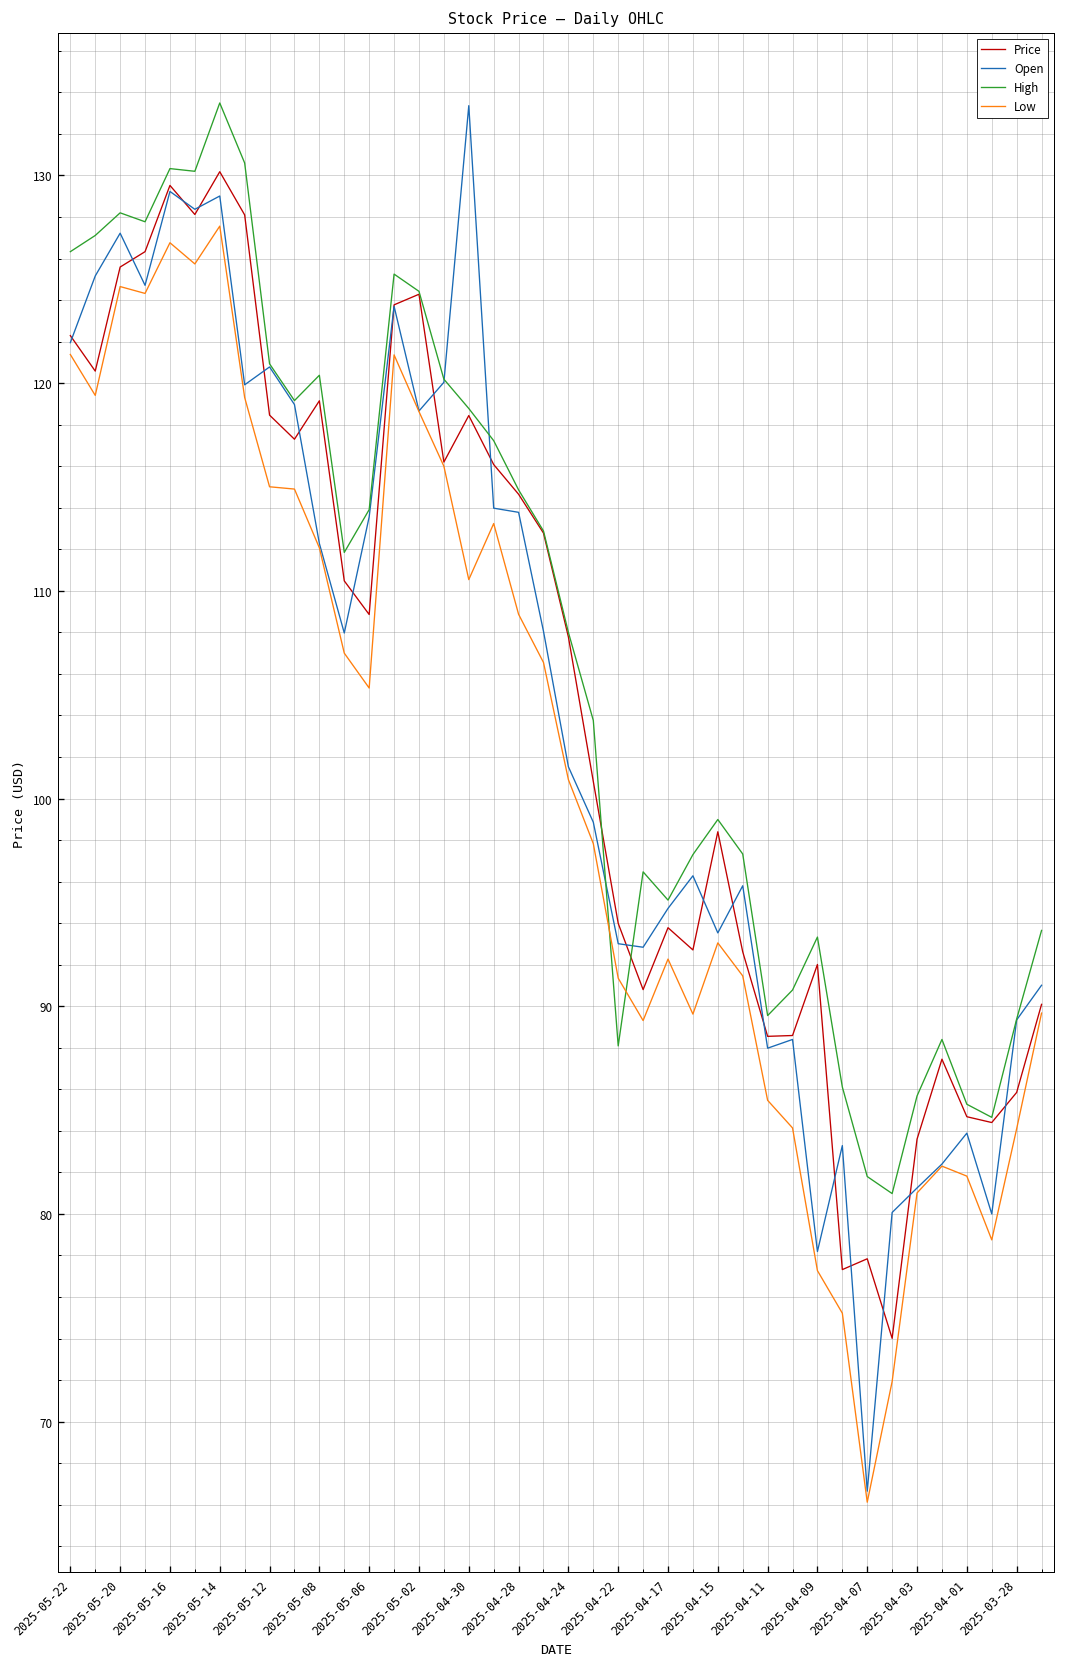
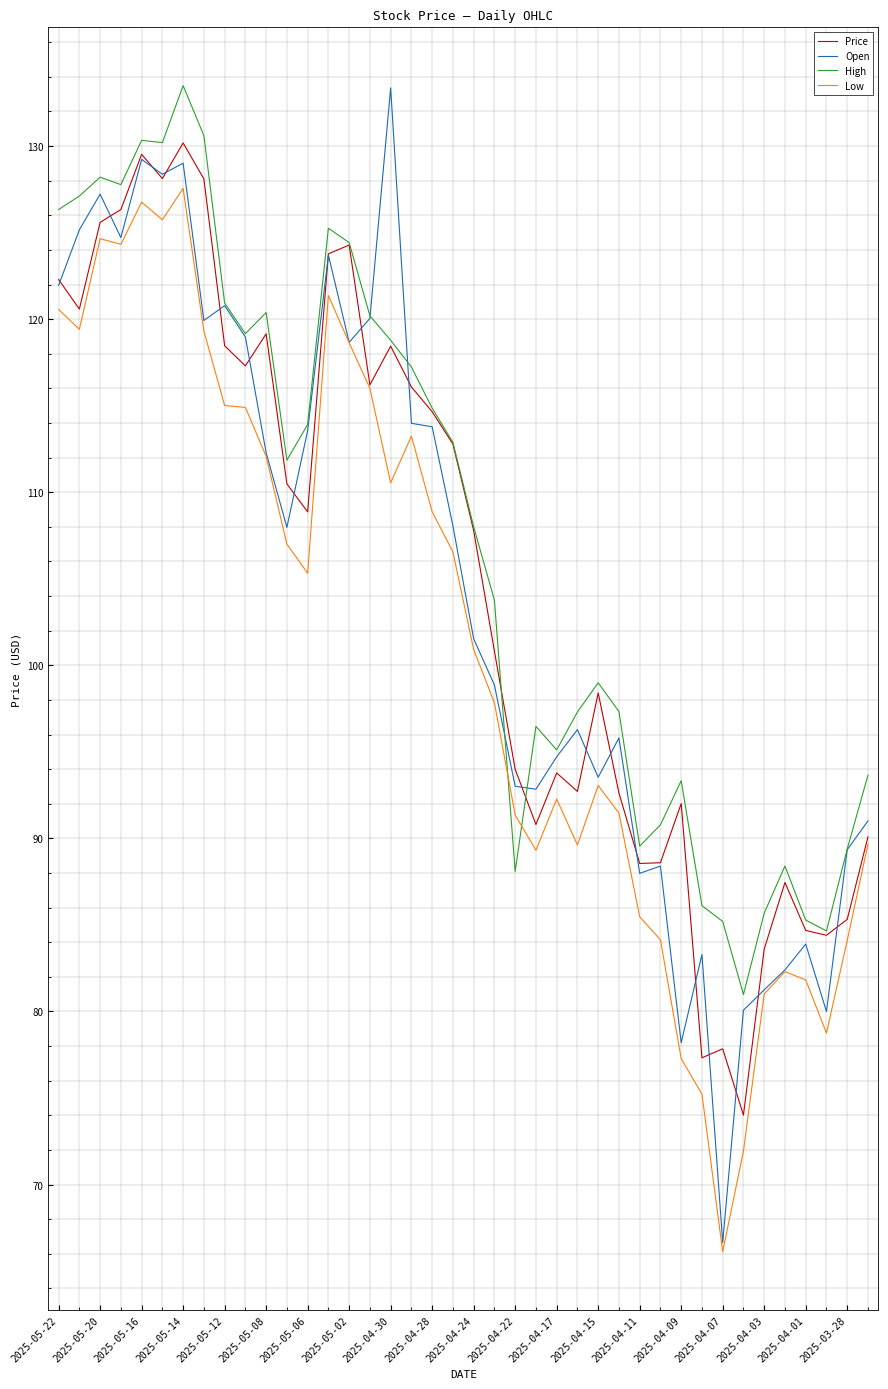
Low, 2025-05-22: 121.4 -> 120.6
High, 2025-04-07: 81.8 -> 85.2
Price, 2025-03-28: 85.9 -> 85.3
